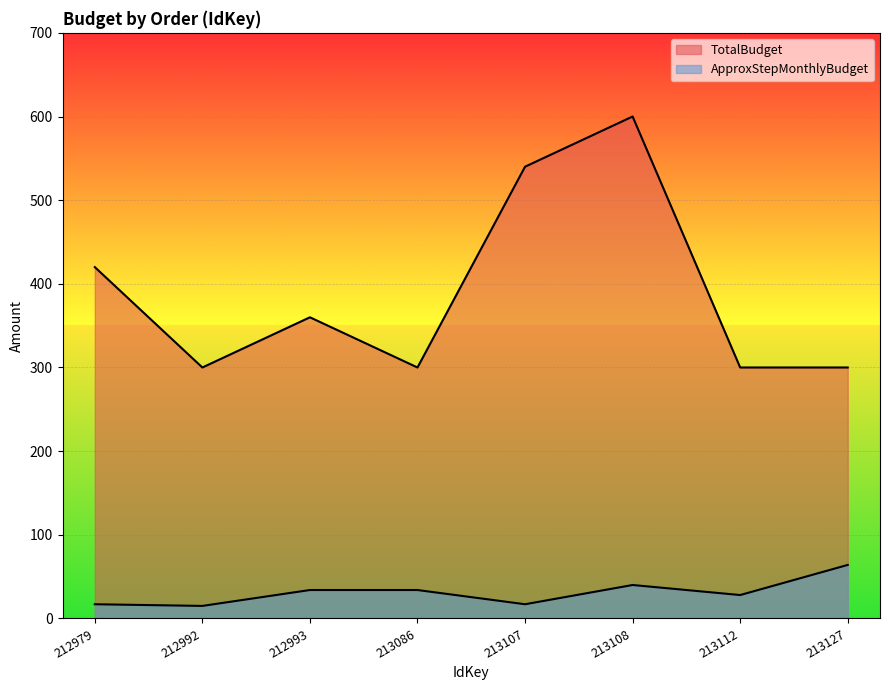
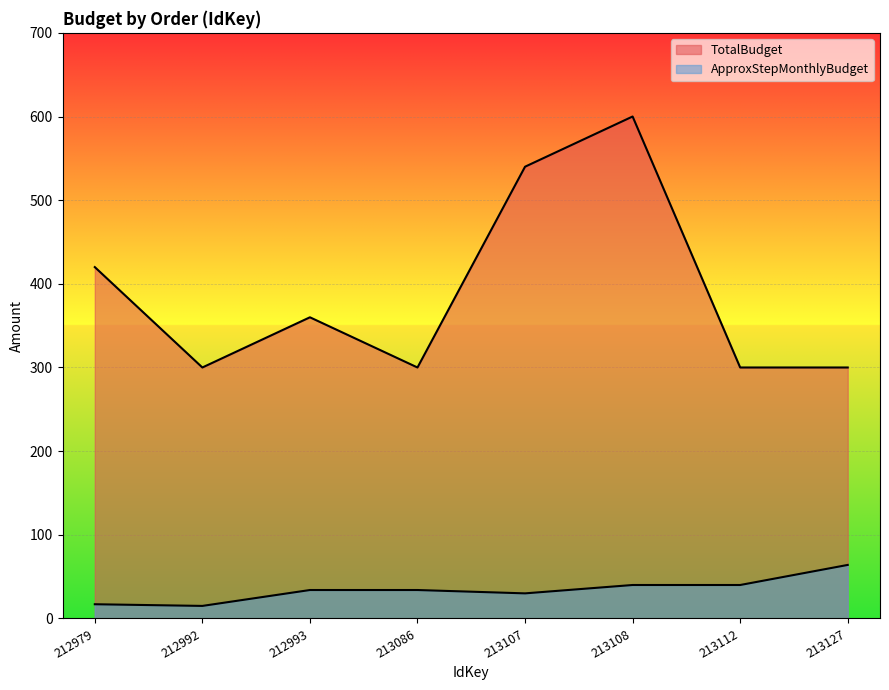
ApproxStepMonthlyBudget, 213107: 20 -> 30
ApproxStepMonthlyBudget, 213112: 30 -> 40
